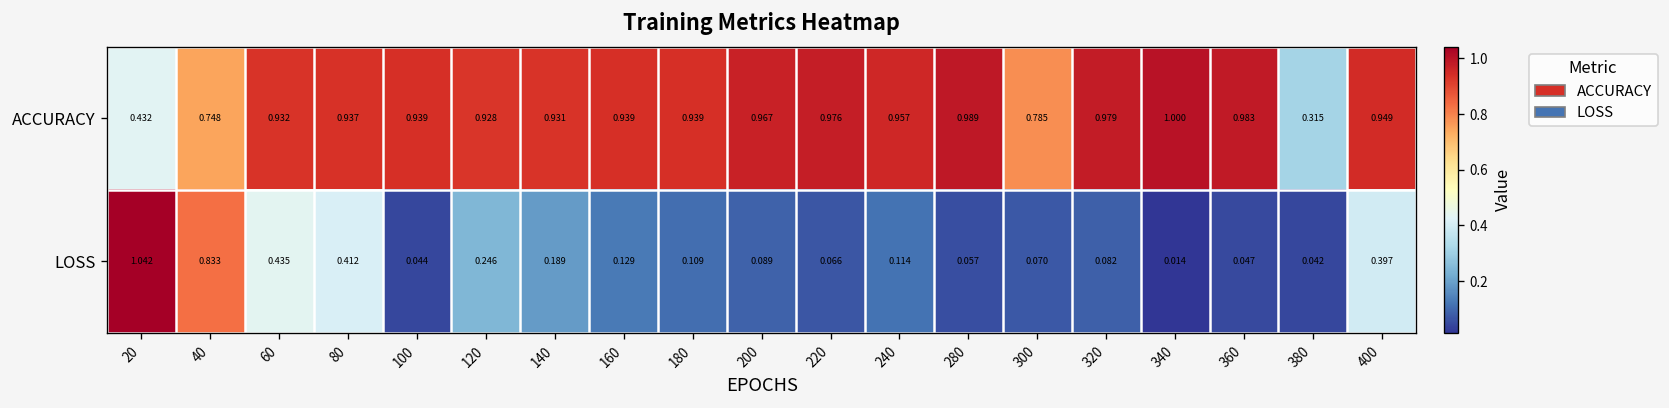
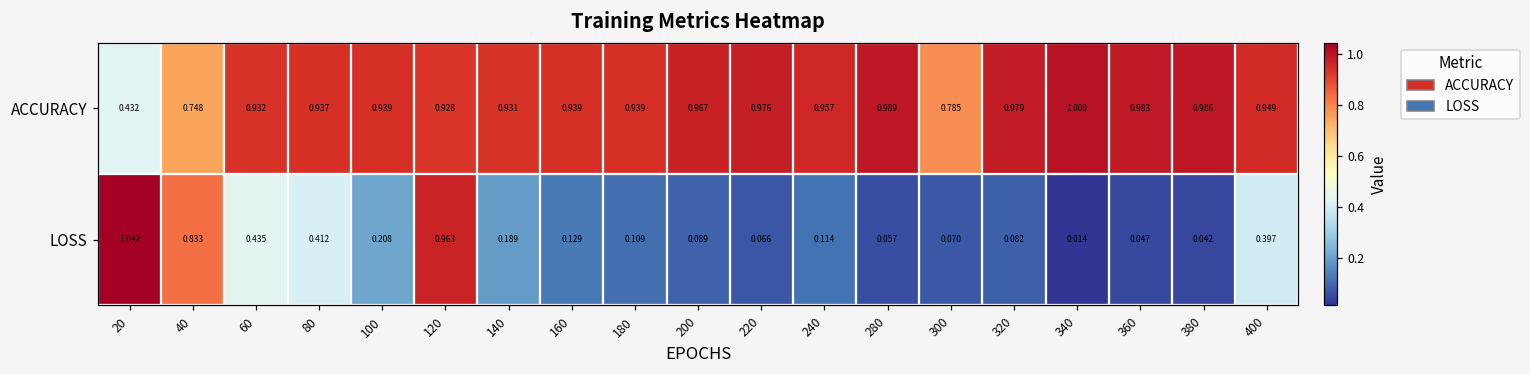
ACCURACY, 380: 0.315 -> 0.986
LOSS, 100: 0.044 -> 0.208
LOSS, 120: 0.246 -> 0.963
